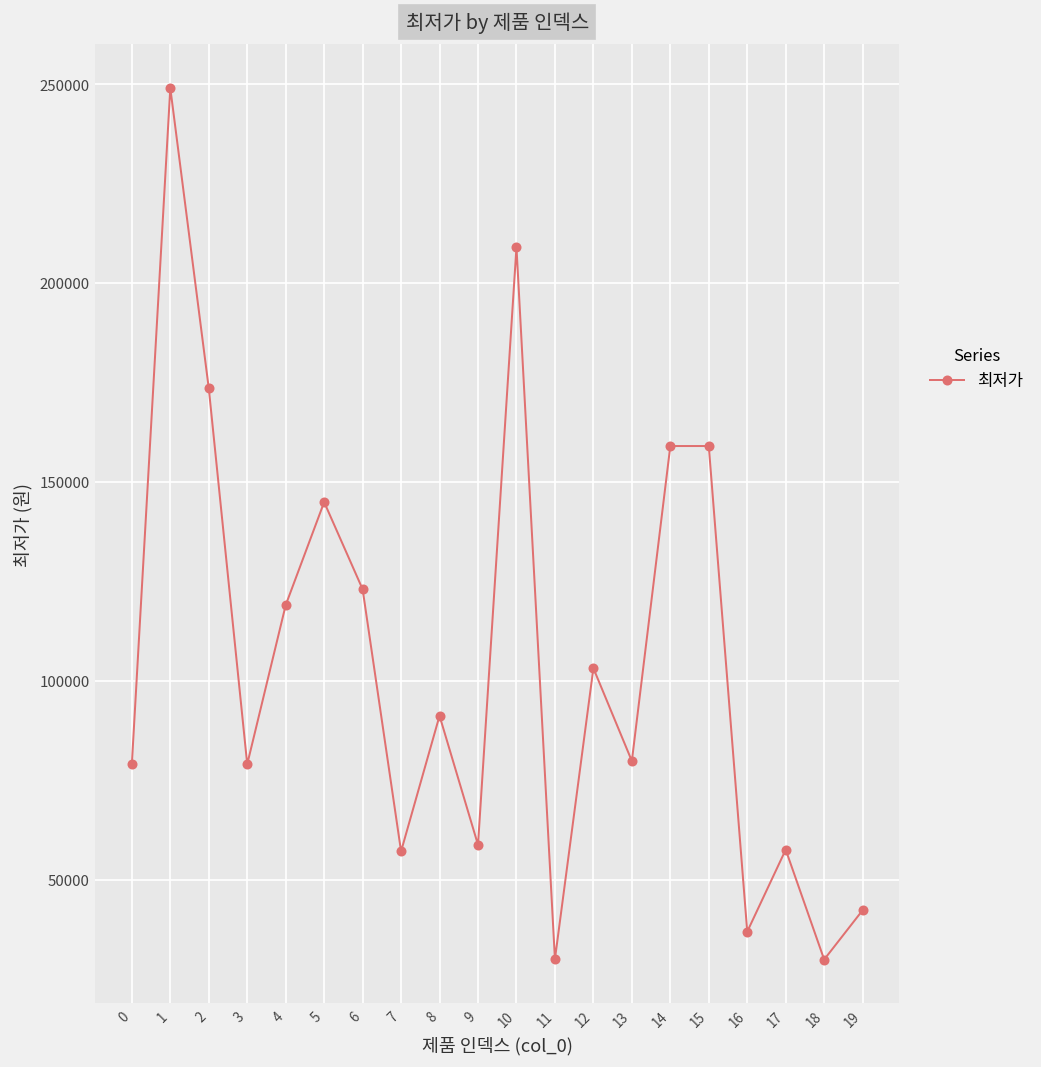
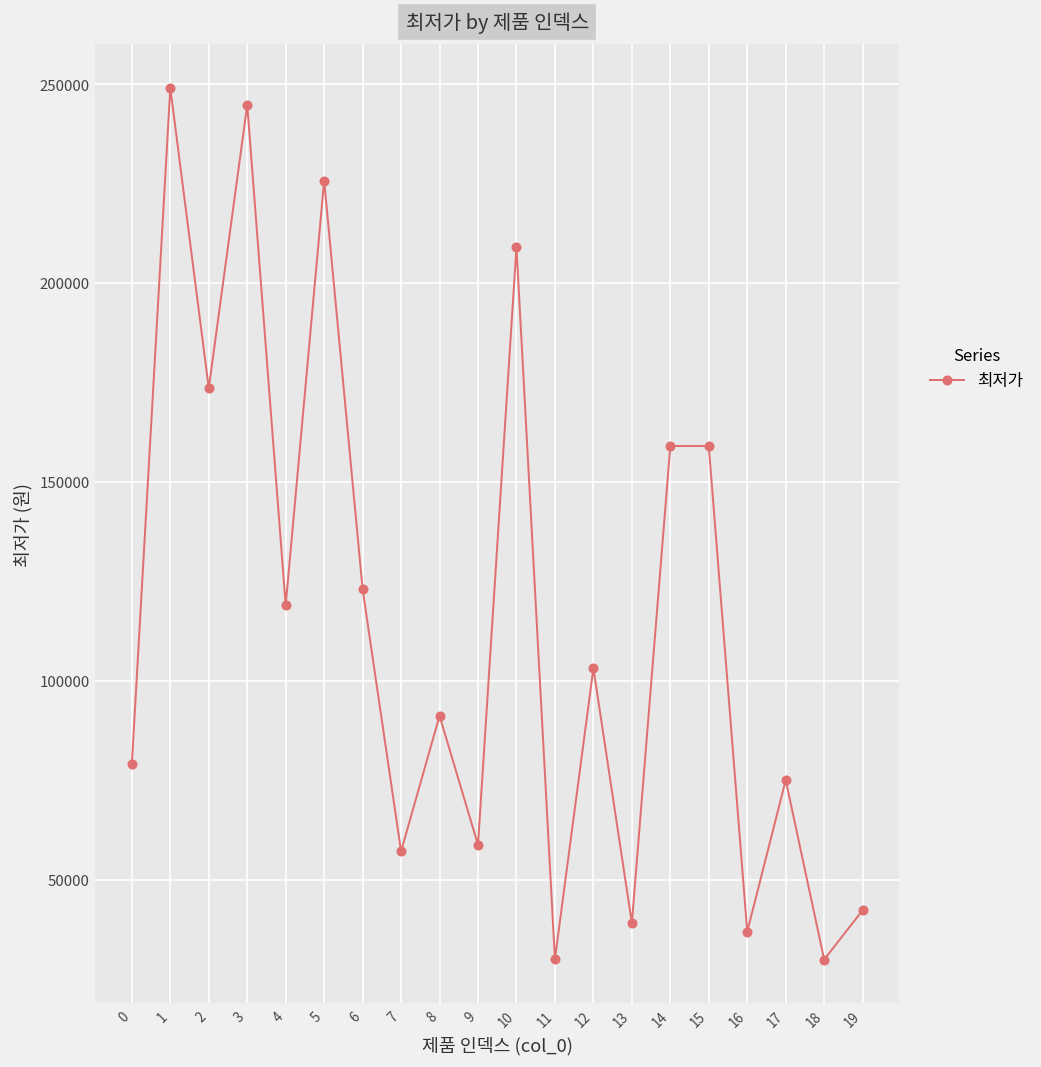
3: 79000 -> 245000
5: 145000 -> 226000
13: 80000 -> 39000
17: 58000 -> 75000
